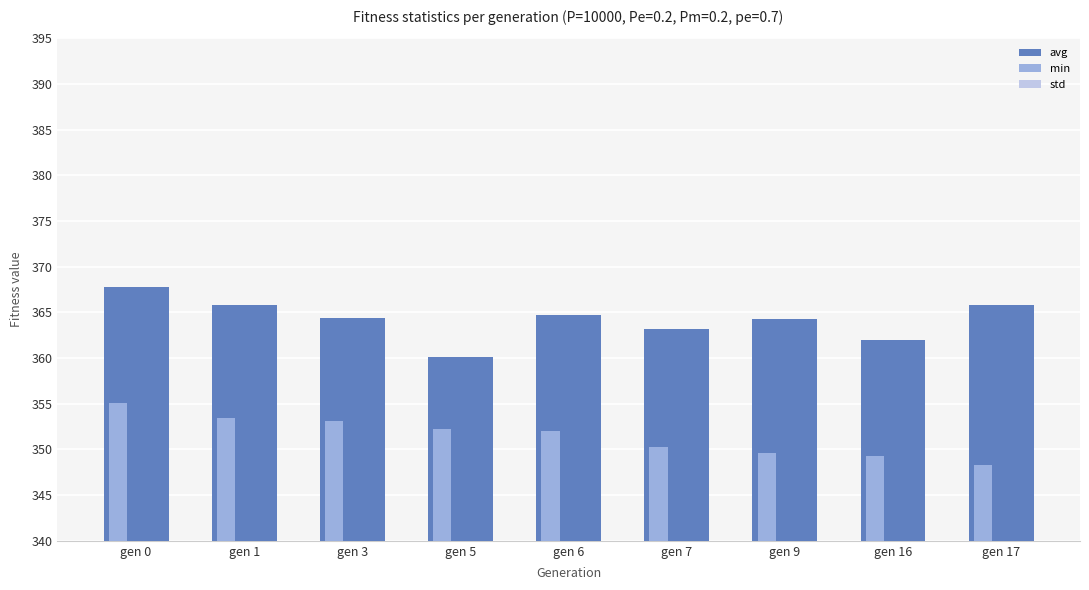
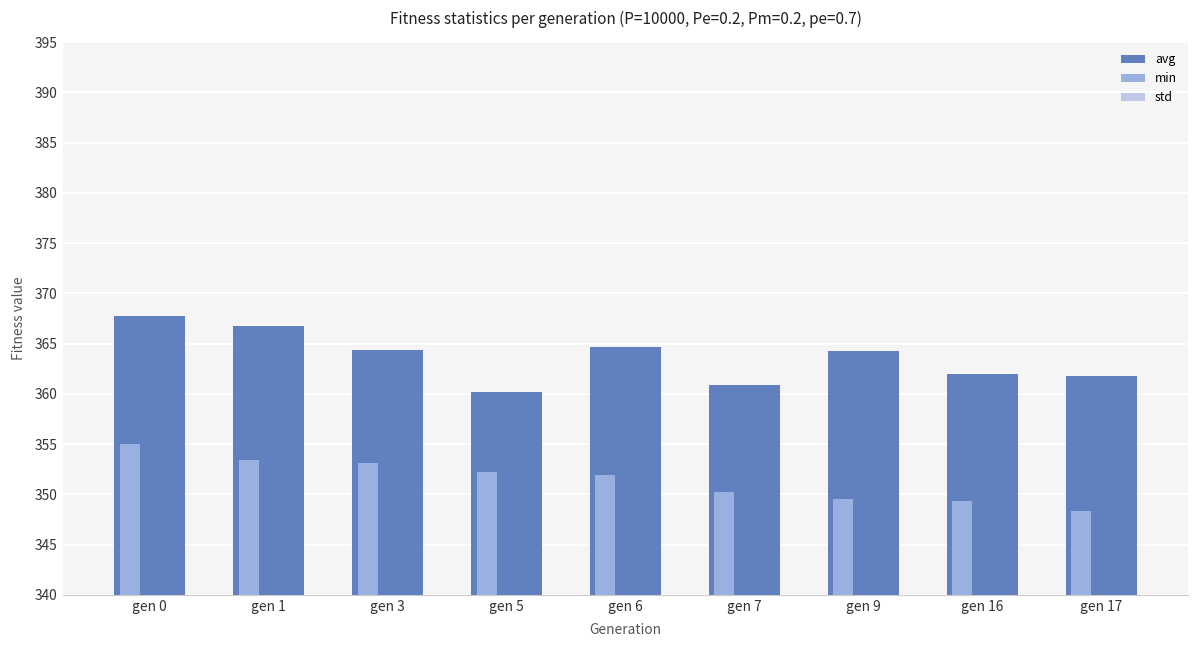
avg, gen 1: 366 -> 367
avg, gen 7: 363 -> 361
avg, gen 17: 366 -> 362
